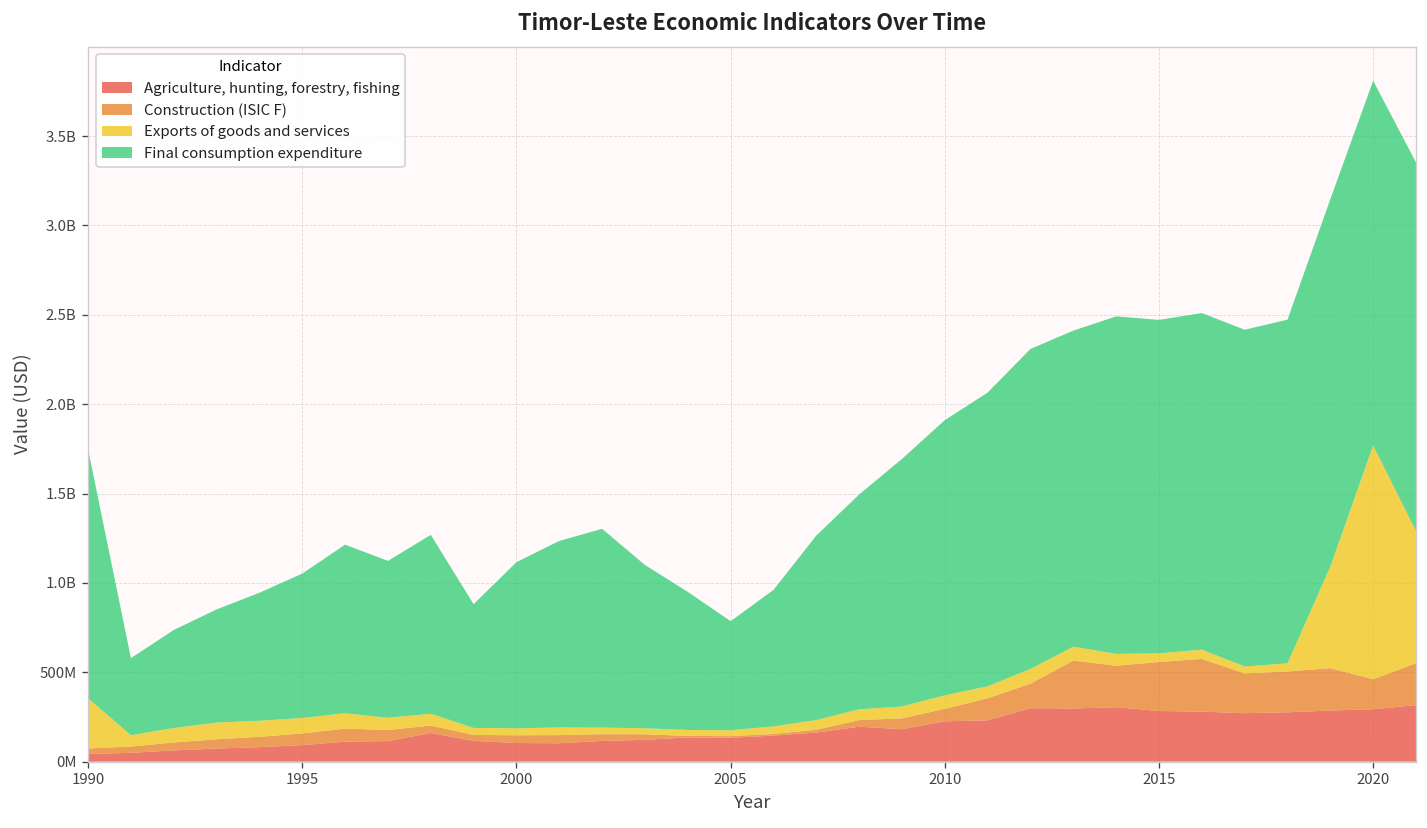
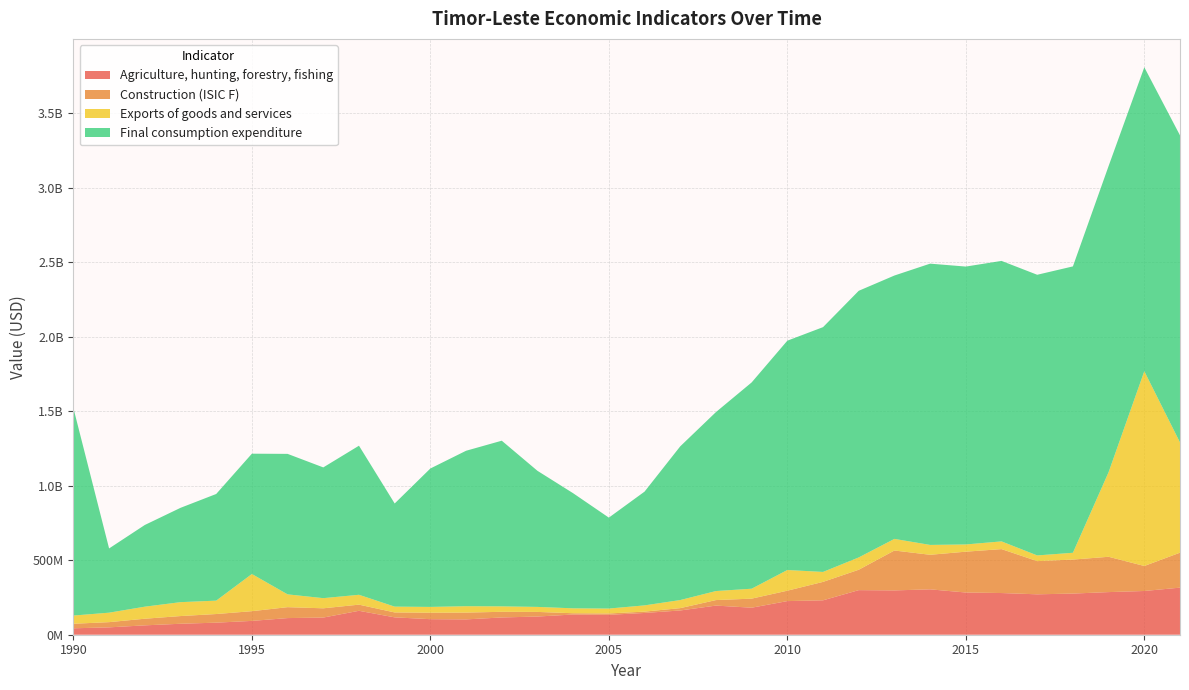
Exports of goods and services, 1990: 280000000 -> 60000000
Exports of goods and services, 1995: 90000000 -> 250000000
Exports of goods and services, 2010: 80000000 -> 140000000
